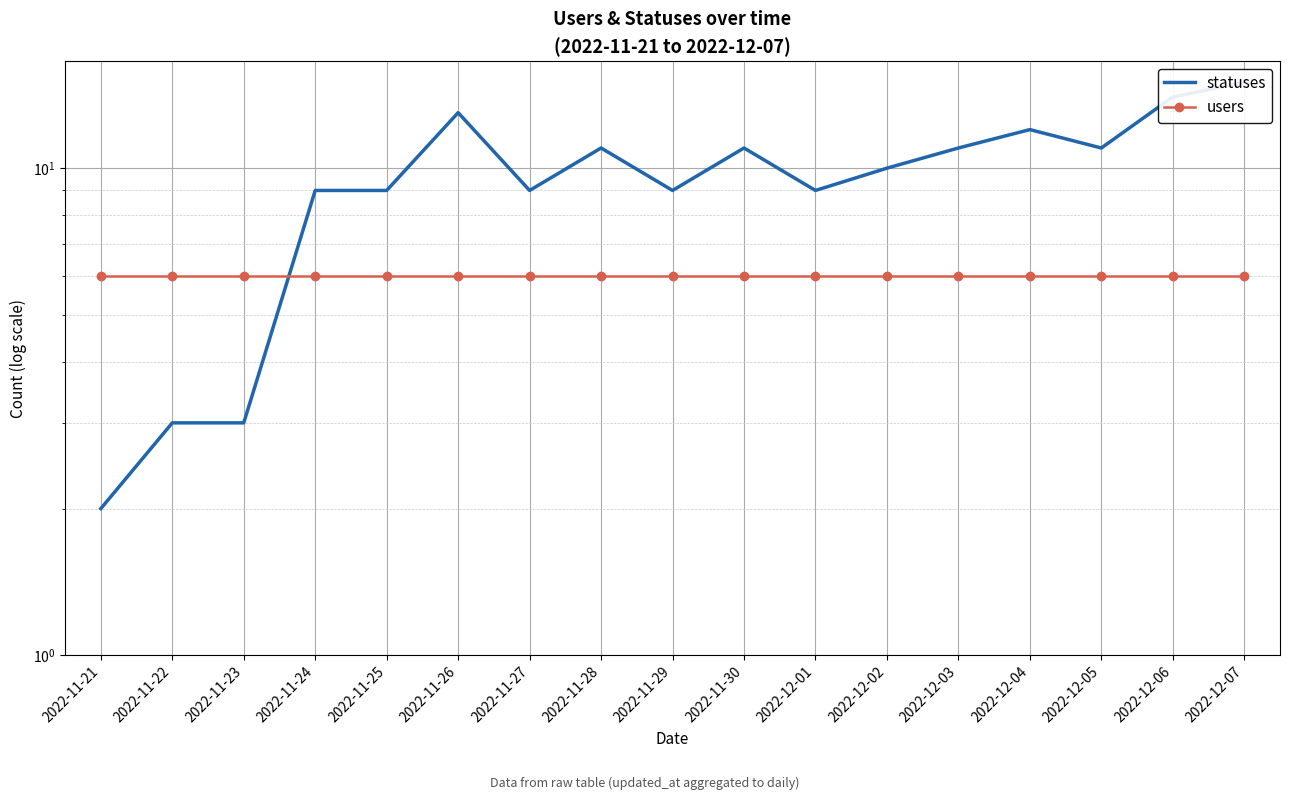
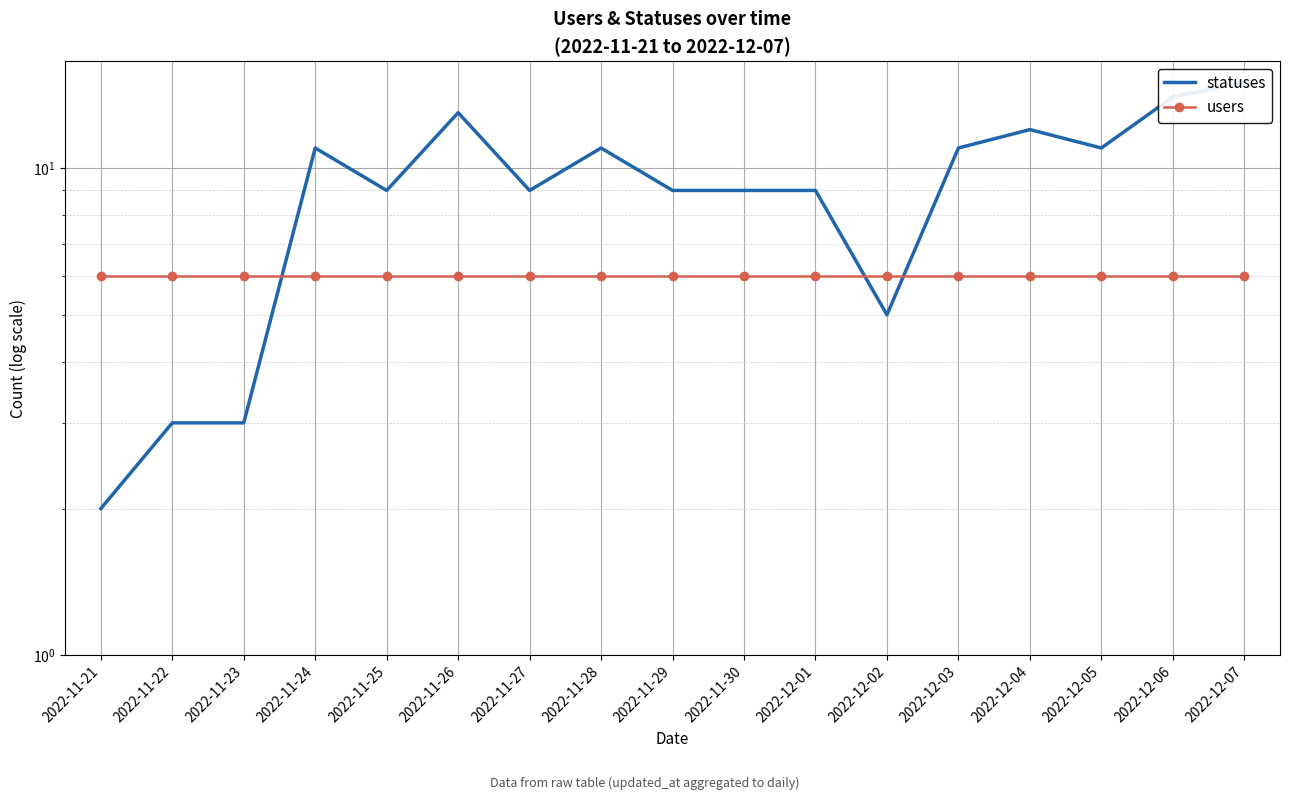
statuses, 2022-11-24: 9 -> 11
statuses, 2022-11-30: 11 -> 9
statuses, 2022-12-02: 10 -> 5
